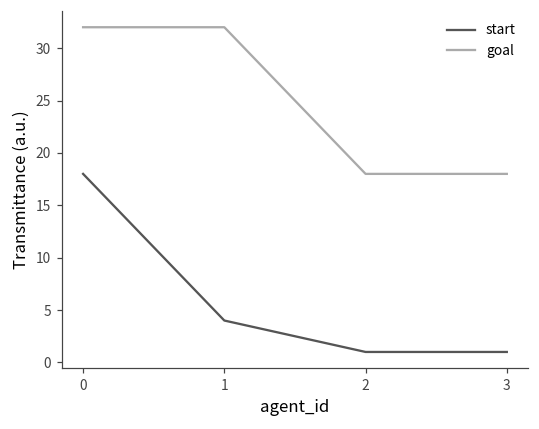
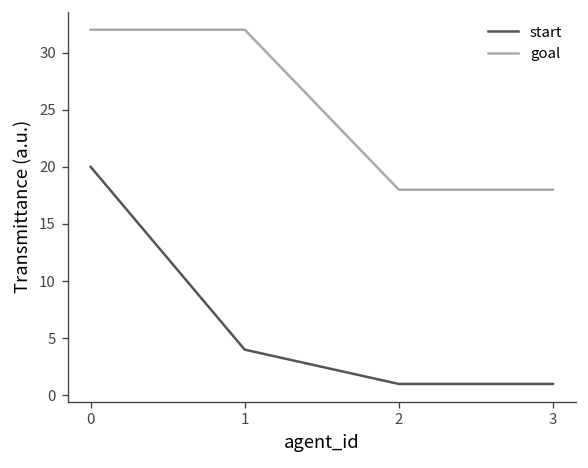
start, 0: 18 -> 20
